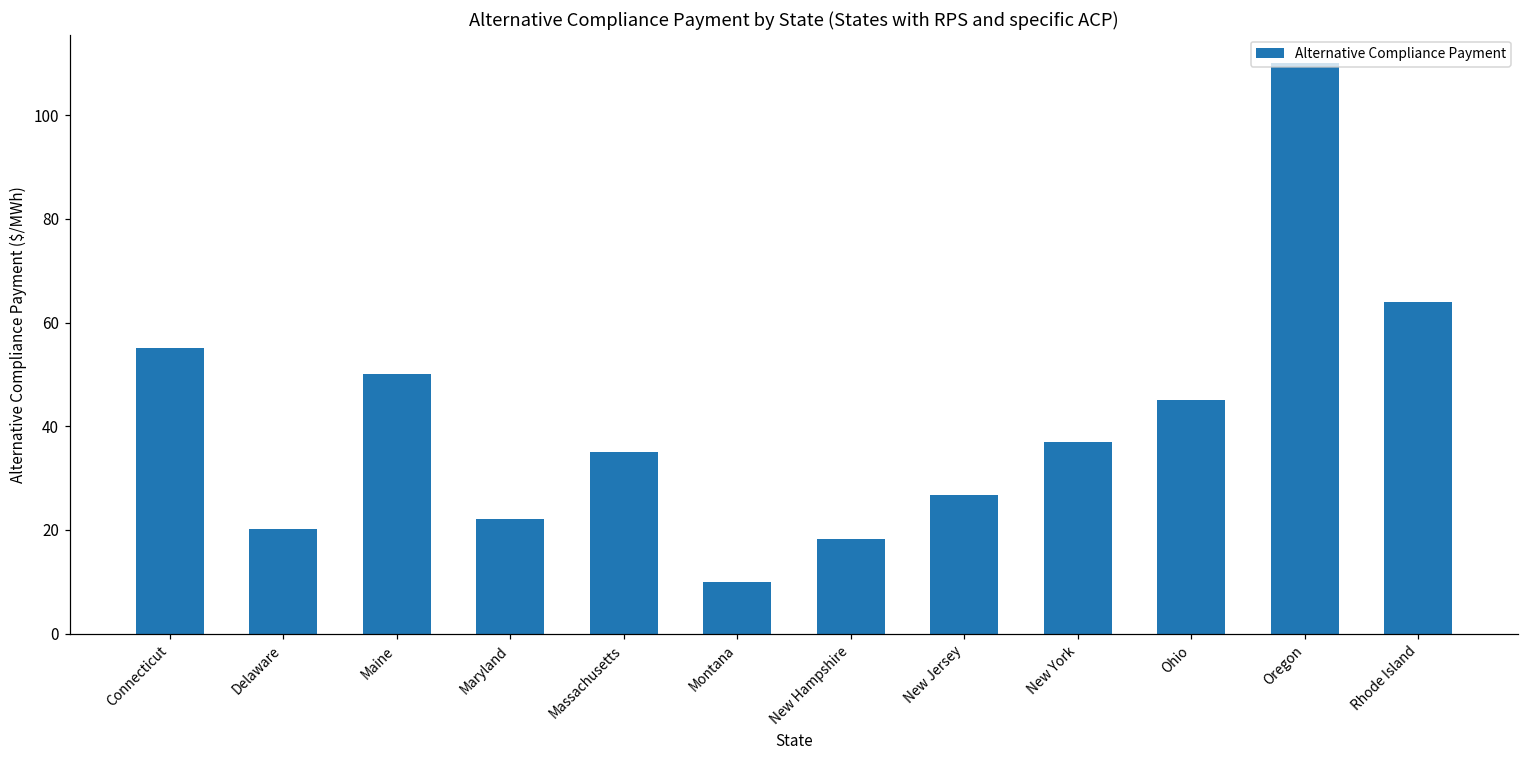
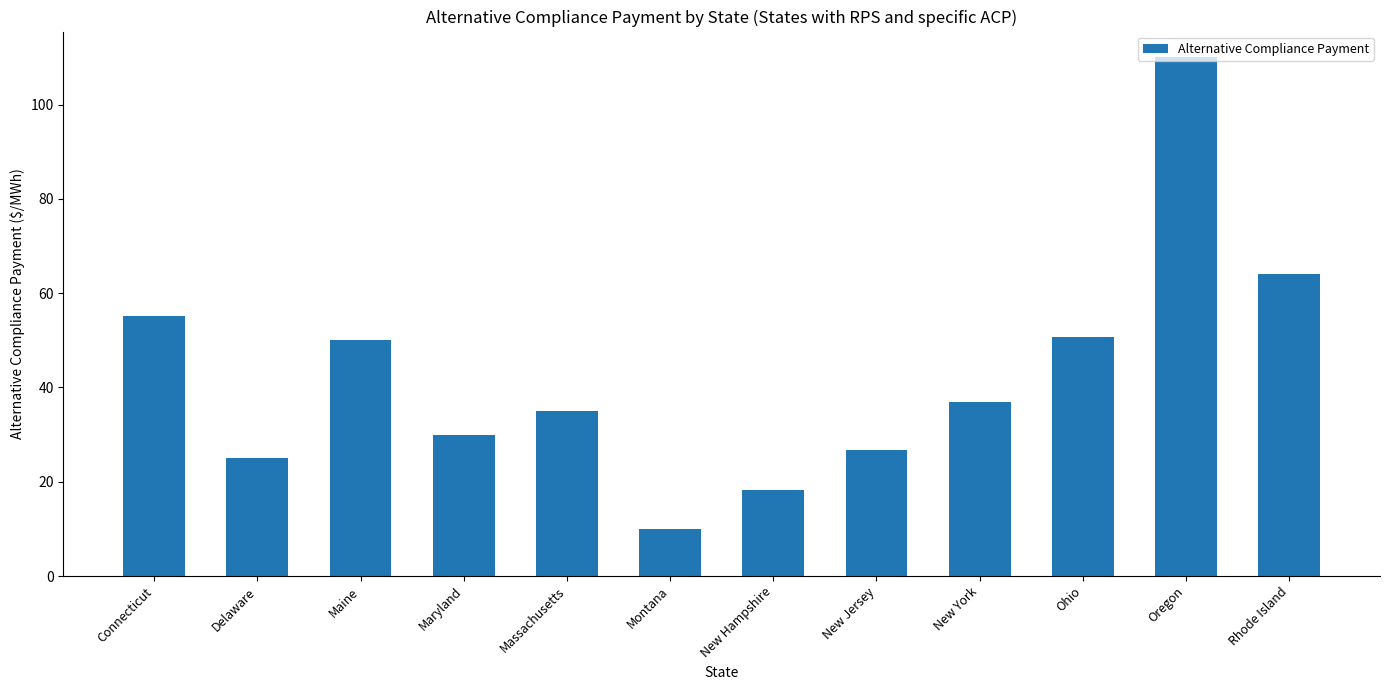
Delaware: 20 -> 25
Maryland: 22 -> 30
Ohio: 45 -> 51
